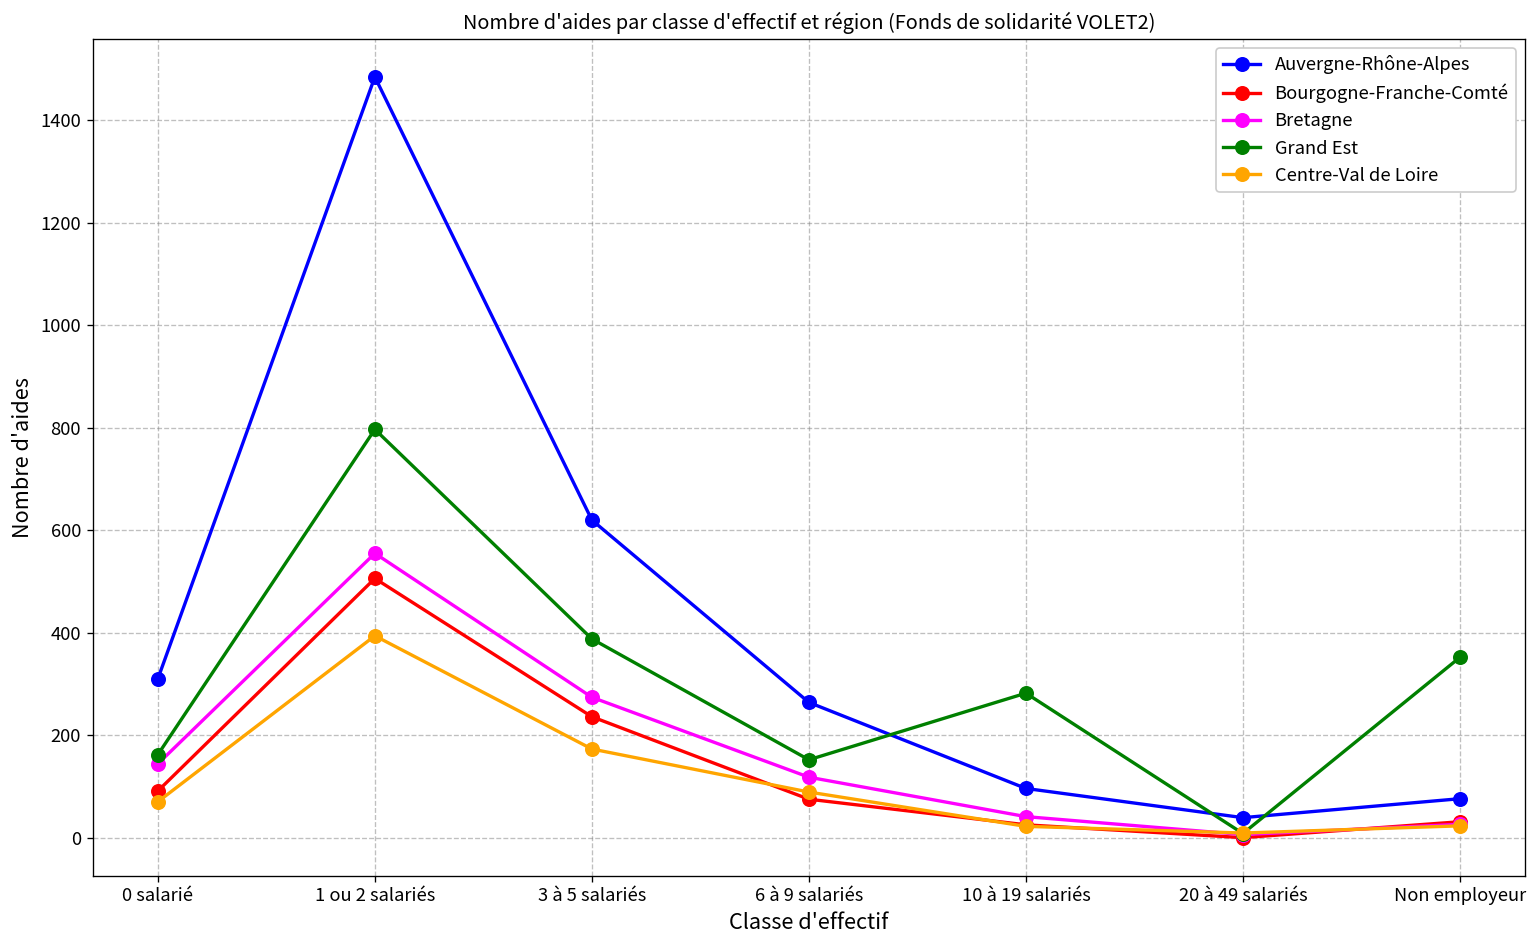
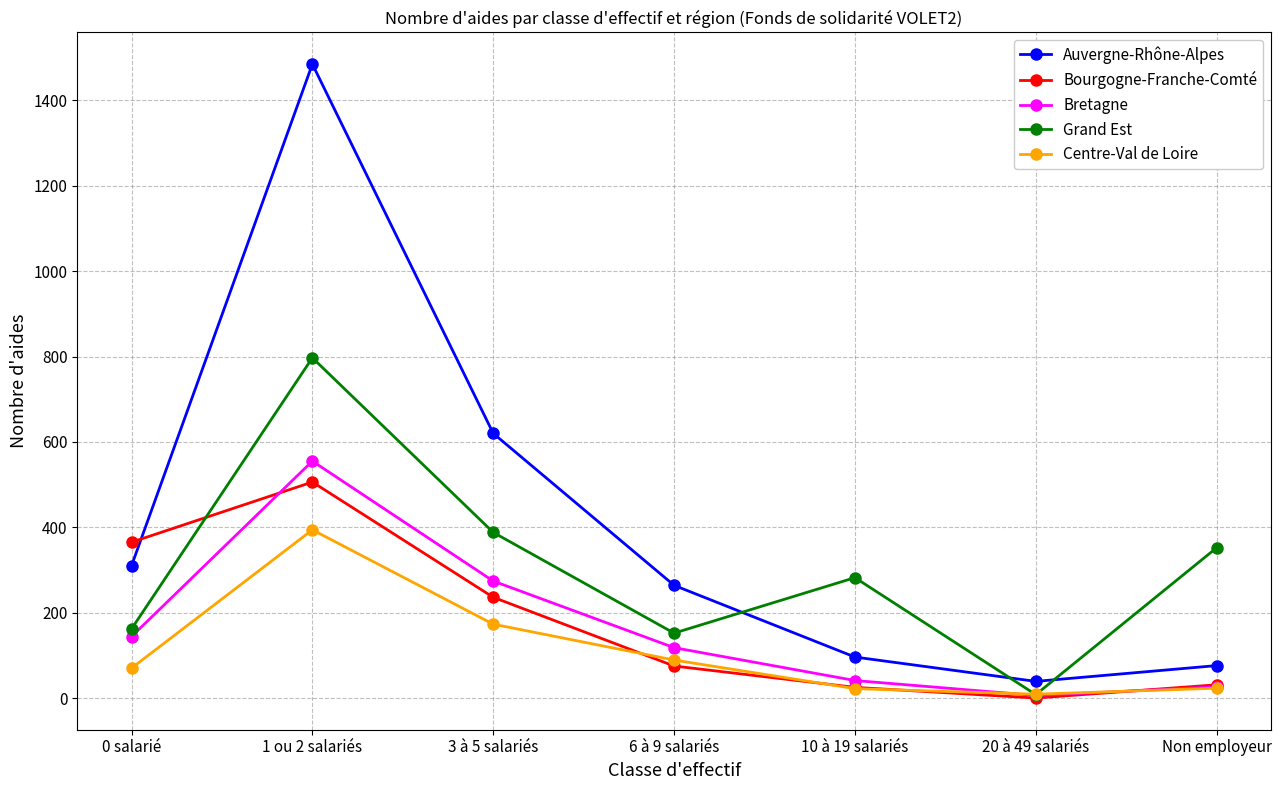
Bourgogne-Franche-Comté, 0 salarié: 90 -> 370
